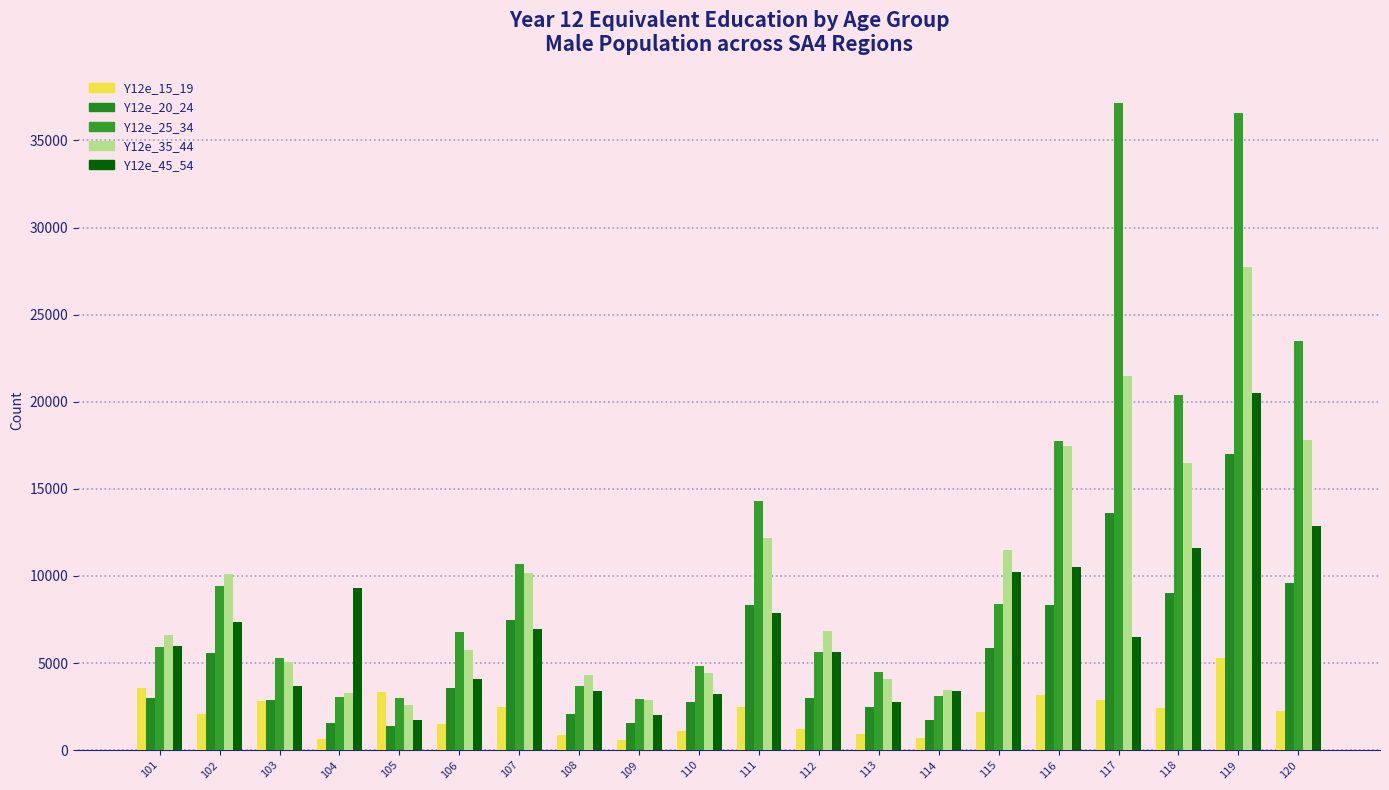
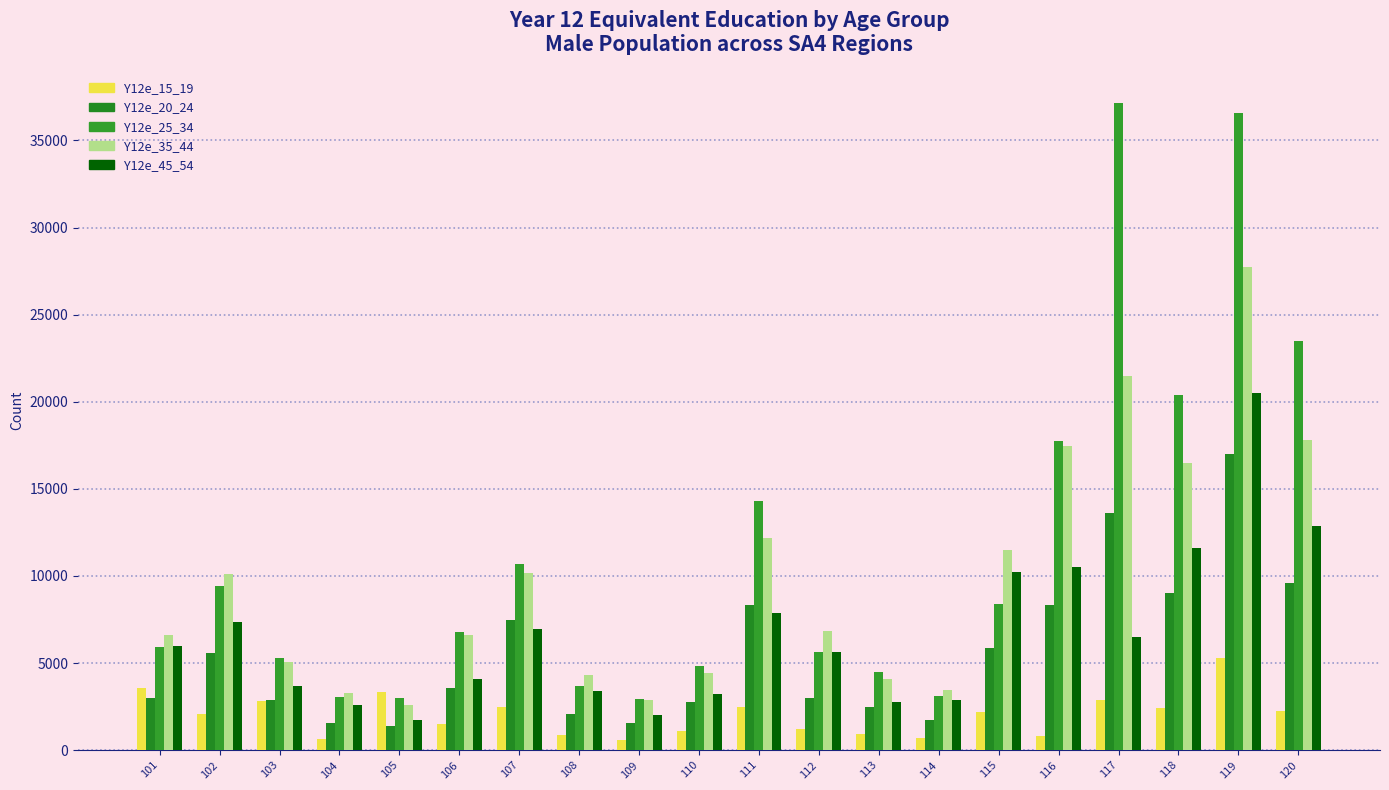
Y12e_45_54, 104: 9300 -> 2600
Y12e_35_44, 106: 5800 -> 6600
Y12e_45_54, 114: 3400 -> 2900
Y12e_15_19, 116: 3200 -> 800
